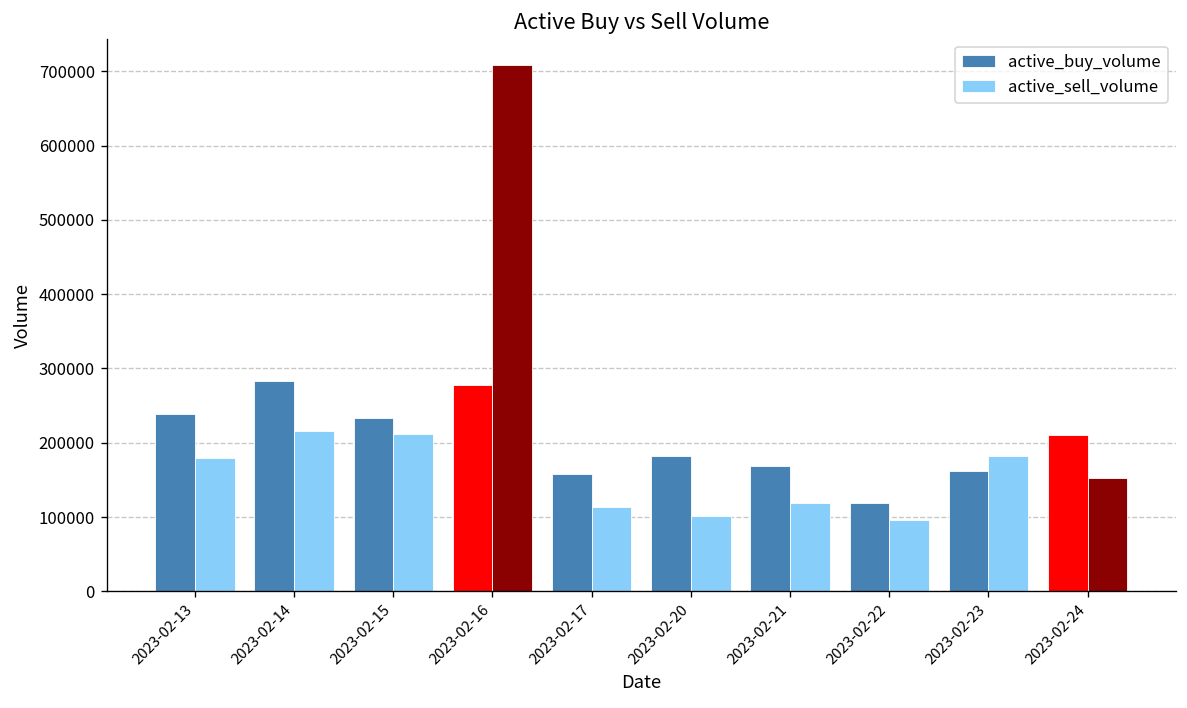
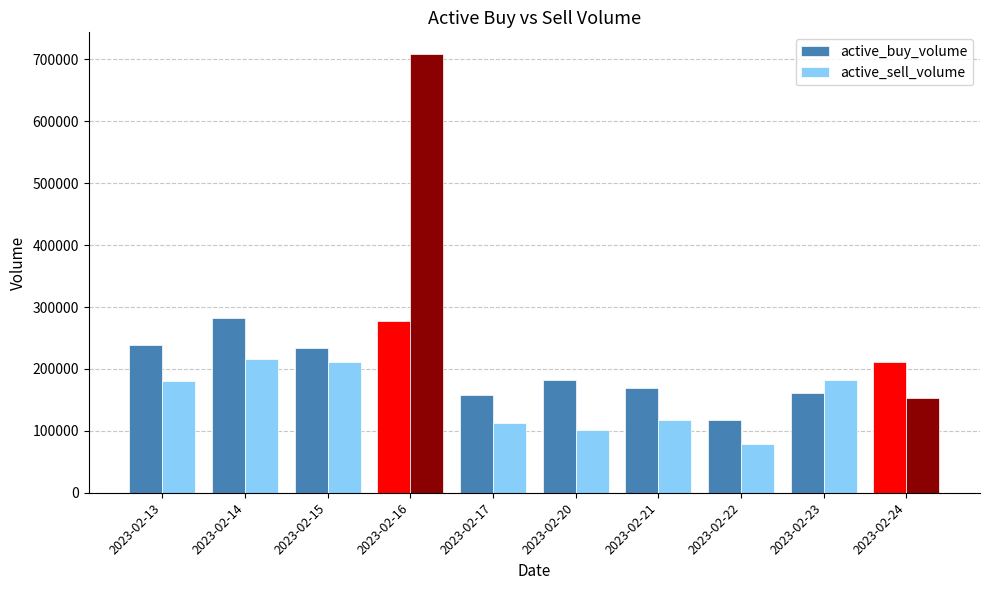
active_sell_volume, 2023-02-22: 100000 -> 80000
